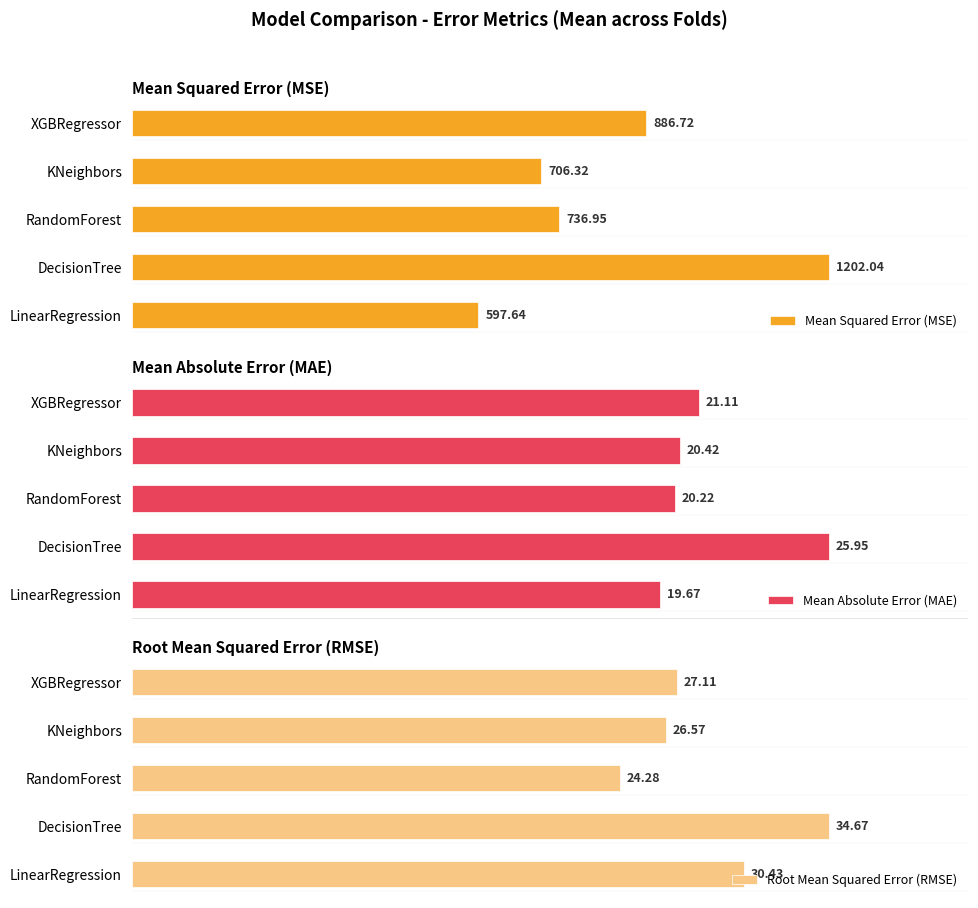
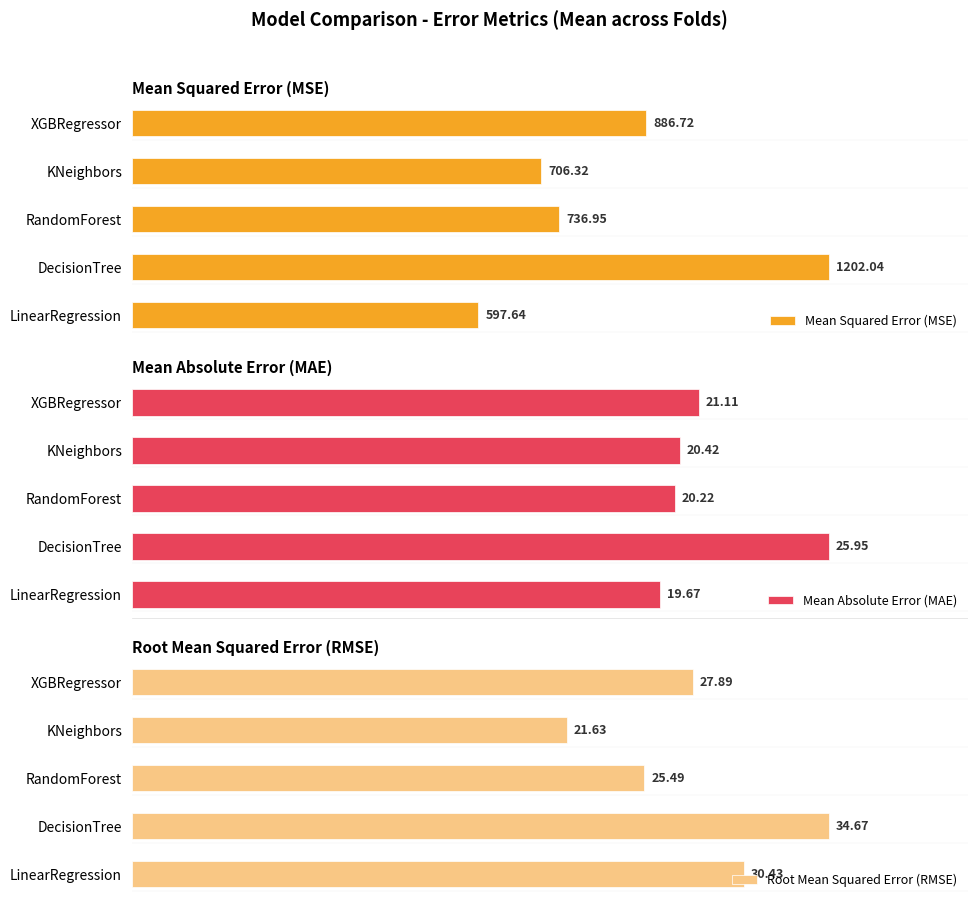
Root Mean Squared Error (RMSE), XGBRegressor: 27.11 -> 27.89
Root Mean Squared Error (RMSE), KNeighbors: 26.57 -> 21.63
Root Mean Squared Error (RMSE), RandomForest: 24.28 -> 25.49
